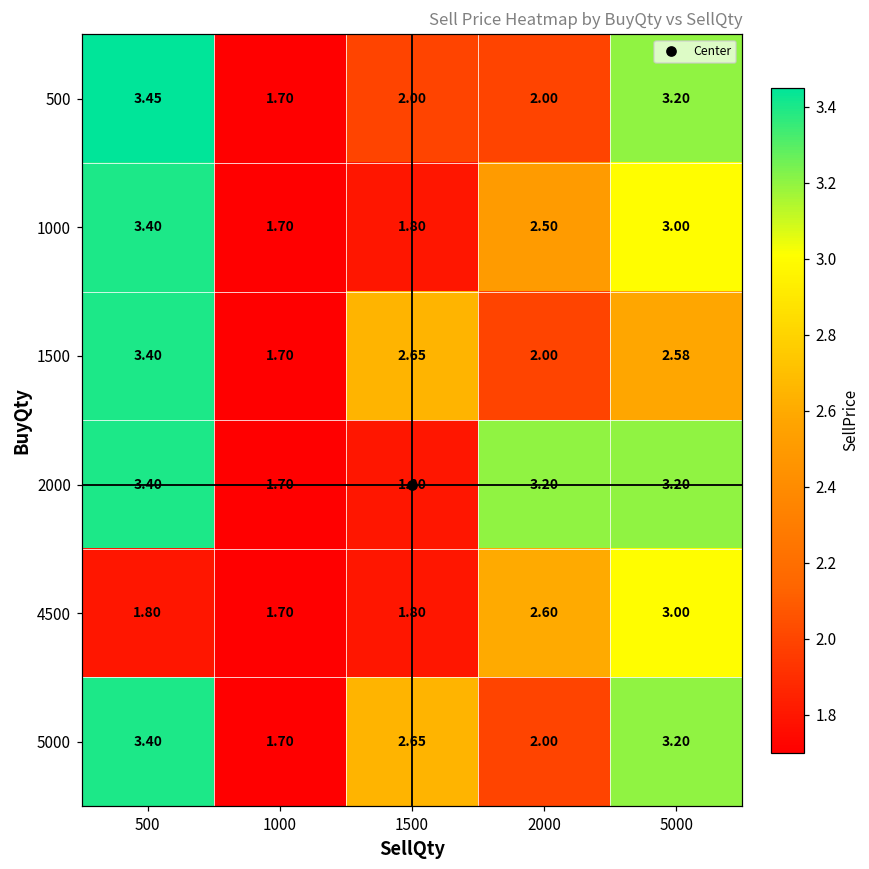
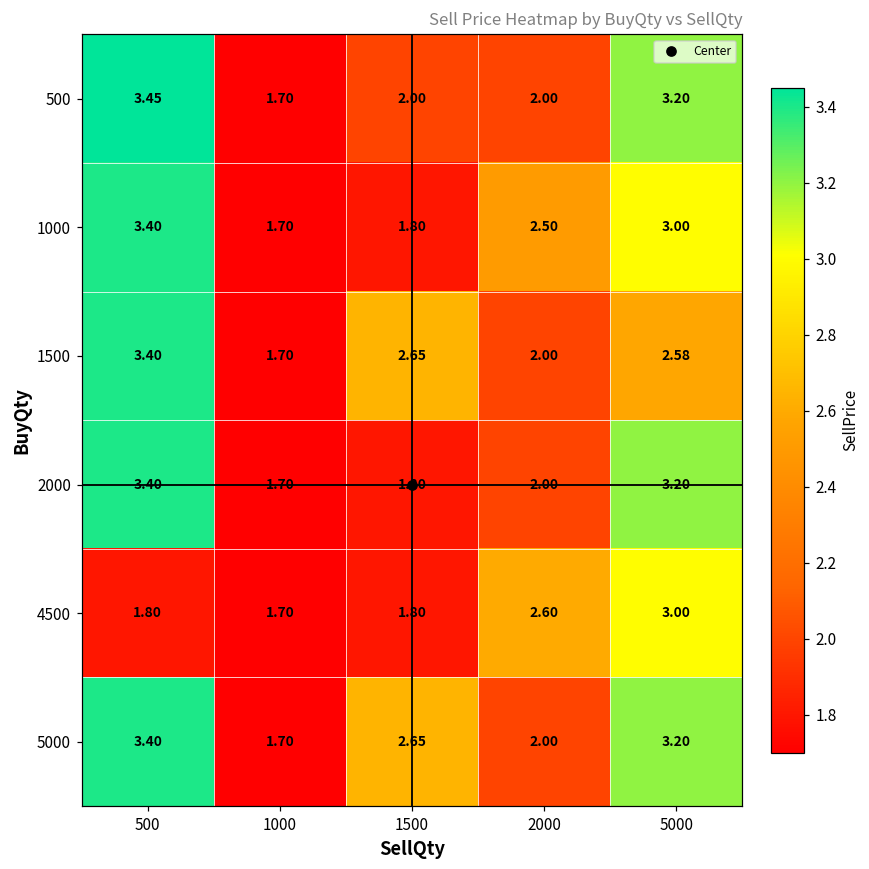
2000, 2000: 3.20 -> 2.00
